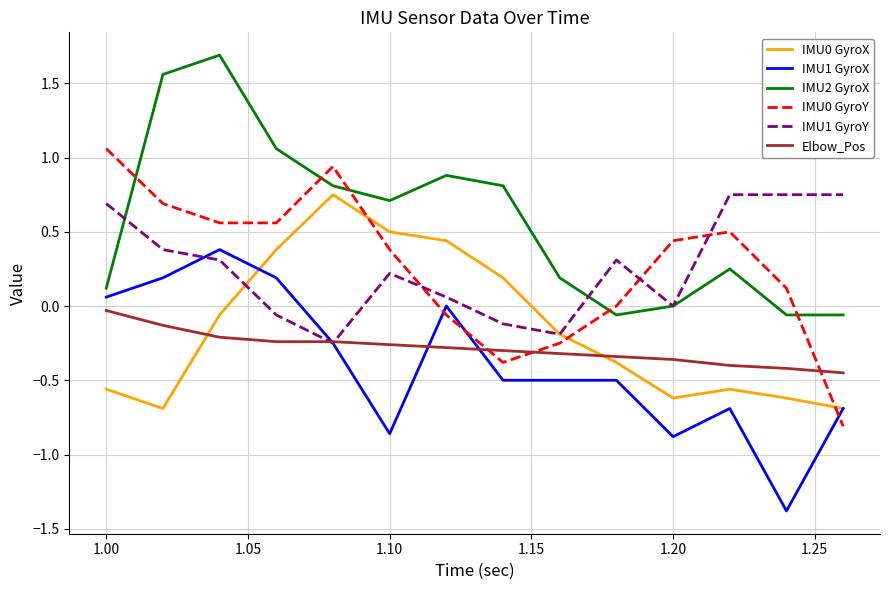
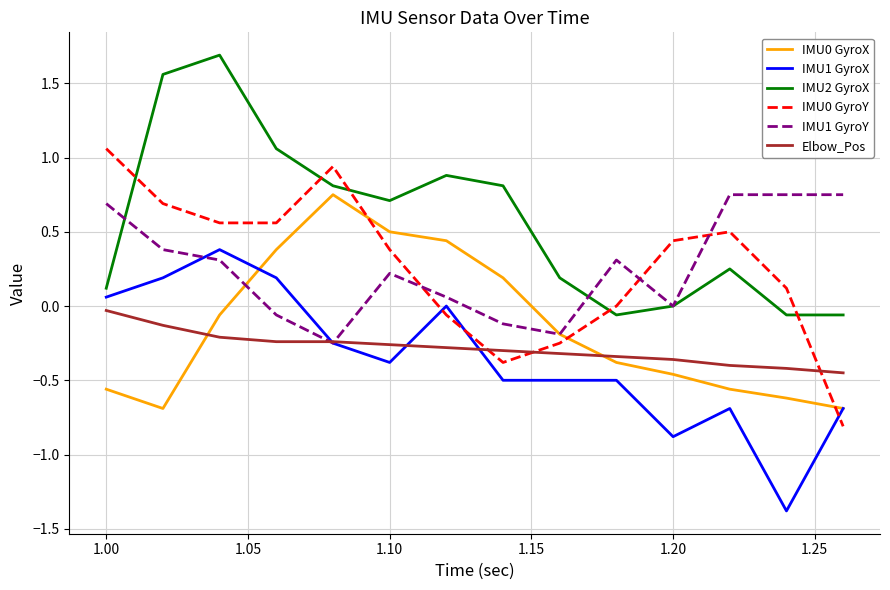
IMU1 GyroX, 1.10: -0.86 -> -0.38
IMU0 GyroX, 1.20: -0.62 -> -0.46
